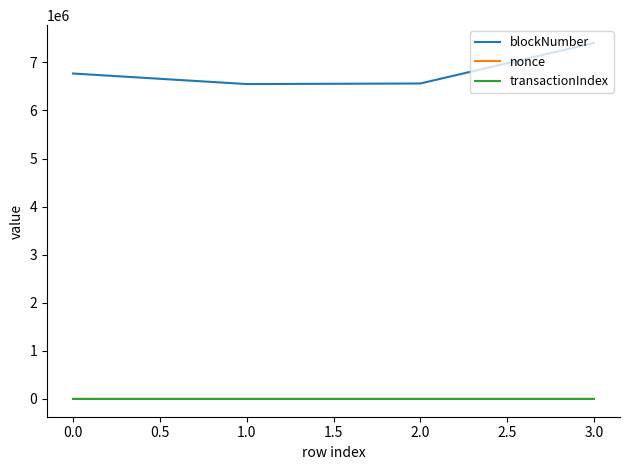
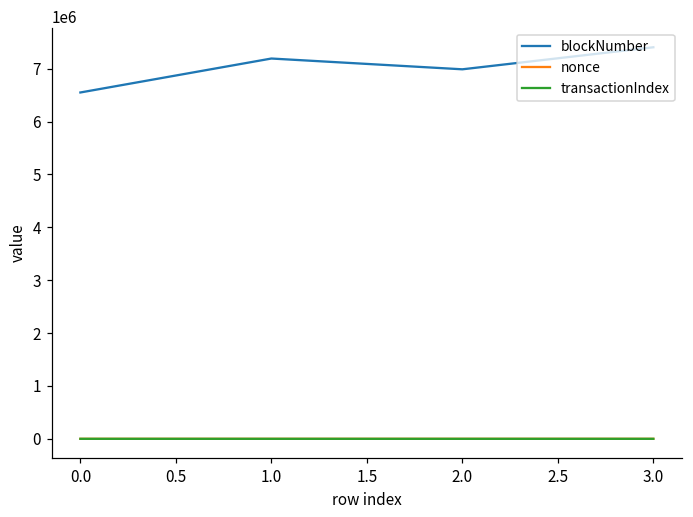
blockNumber, 0.0: 6800000 -> 6500000
blockNumber, 1.0: 6500000 -> 7200000
blockNumber, 2.0: 6600000 -> 7000000
